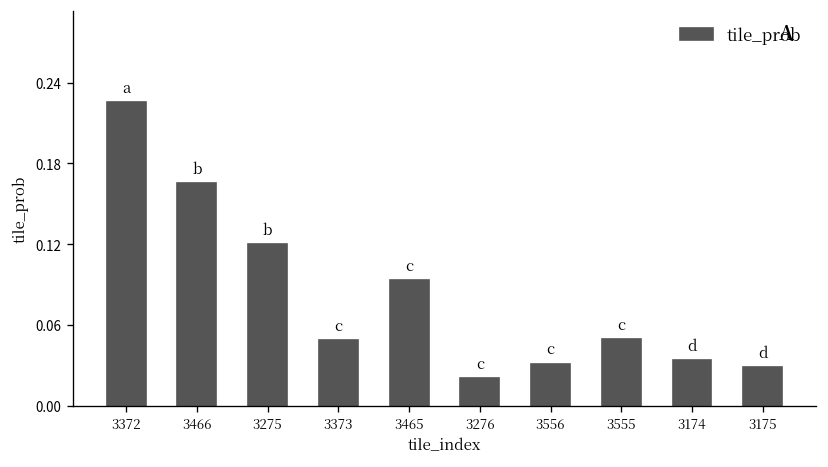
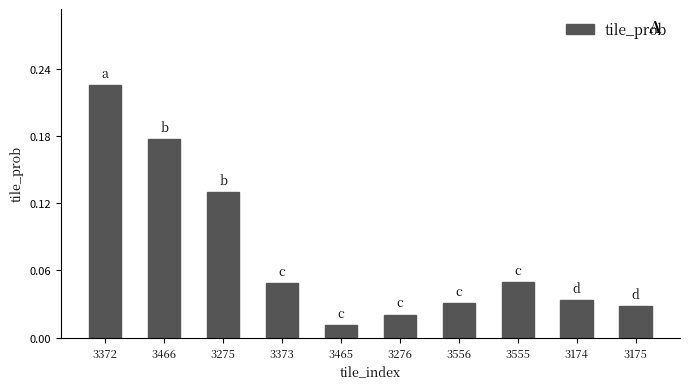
3466: 0.165 -> 0.177
3275: 0.120 -> 0.130
3465: 0.093 -> 0.012
